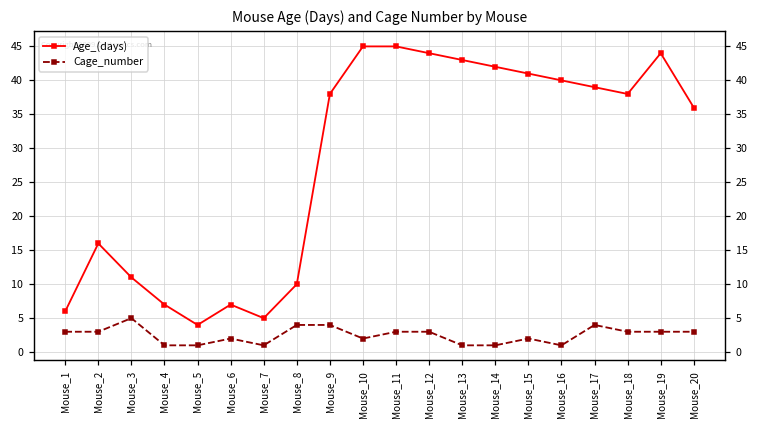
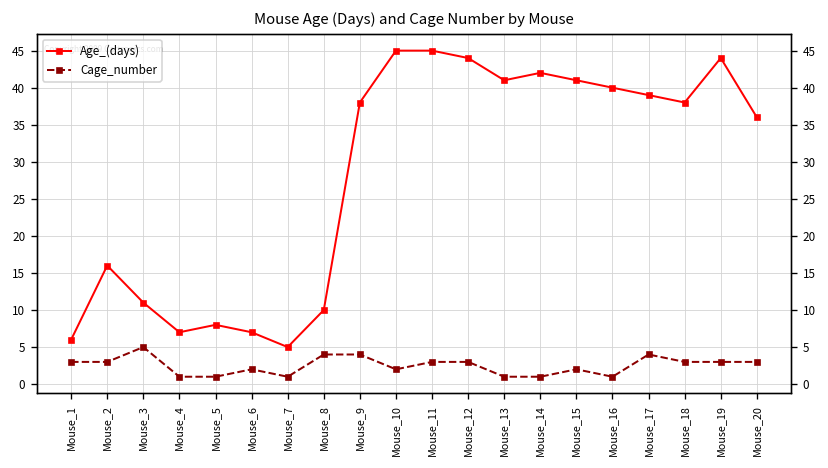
Age_(days), Mouse_5: 4 -> 8
Age_(days), Mouse_13: 43 -> 41
